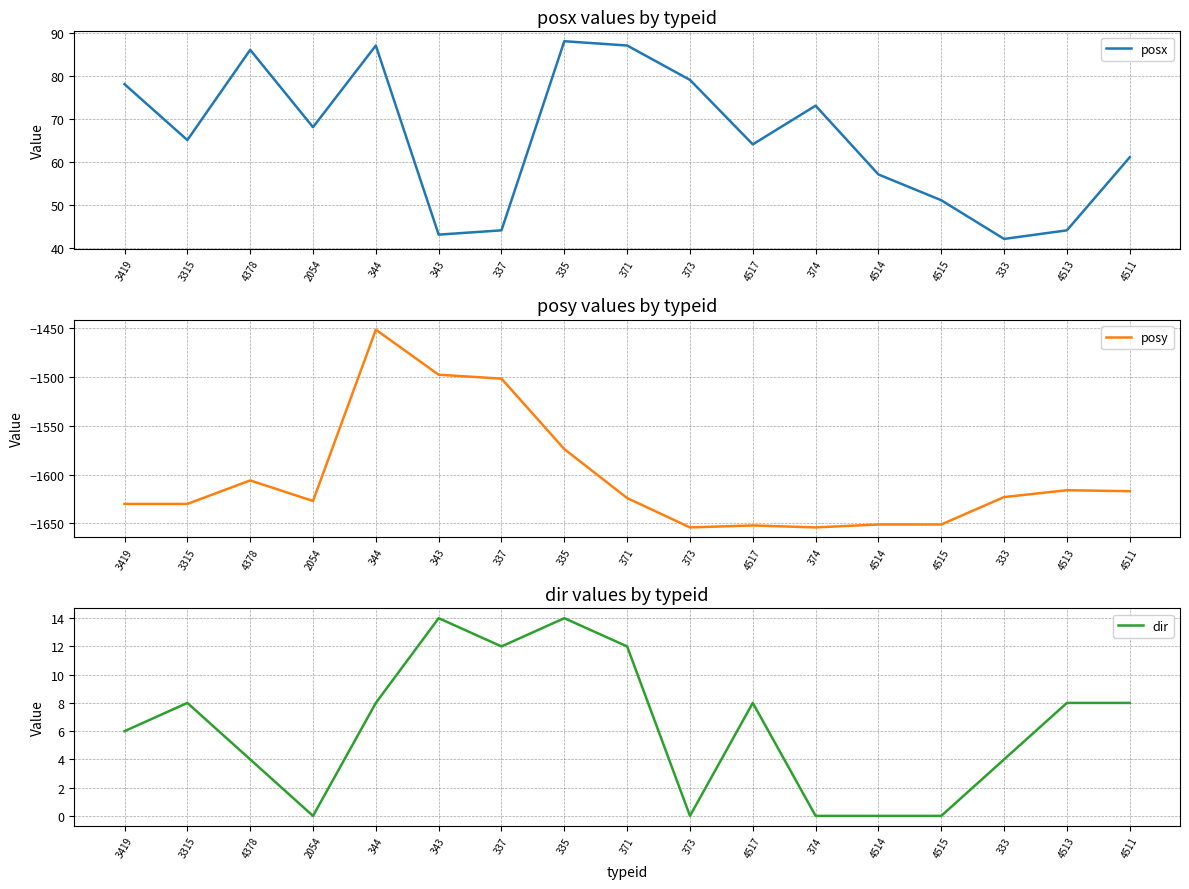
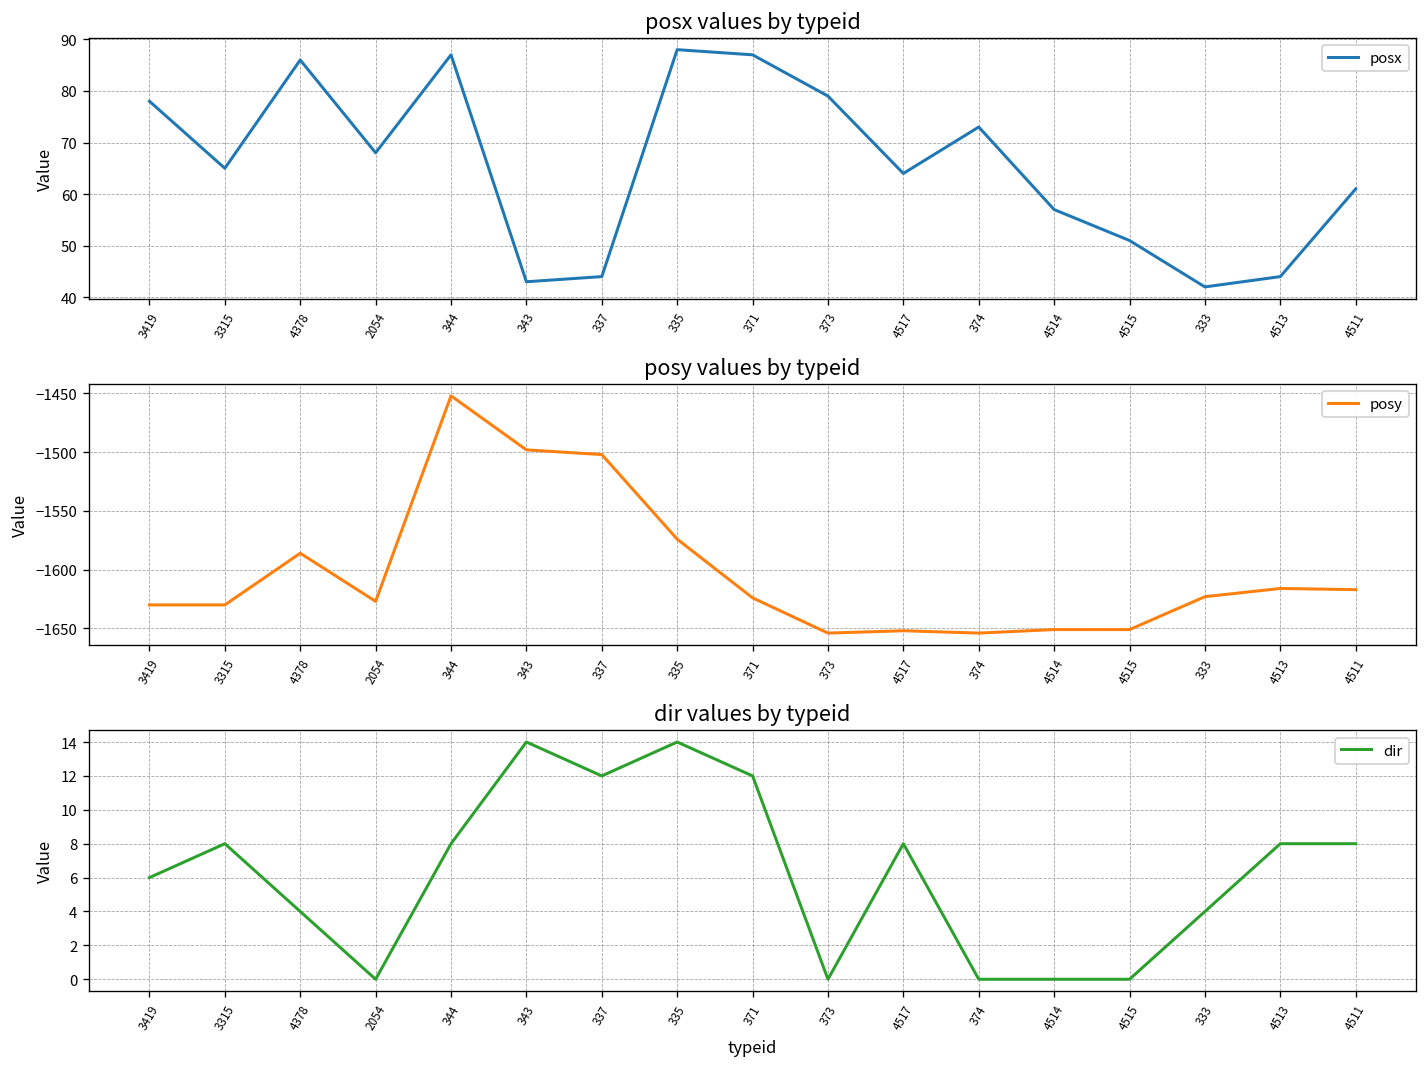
posy values by typeid, 4378: -1610 -> -1590
